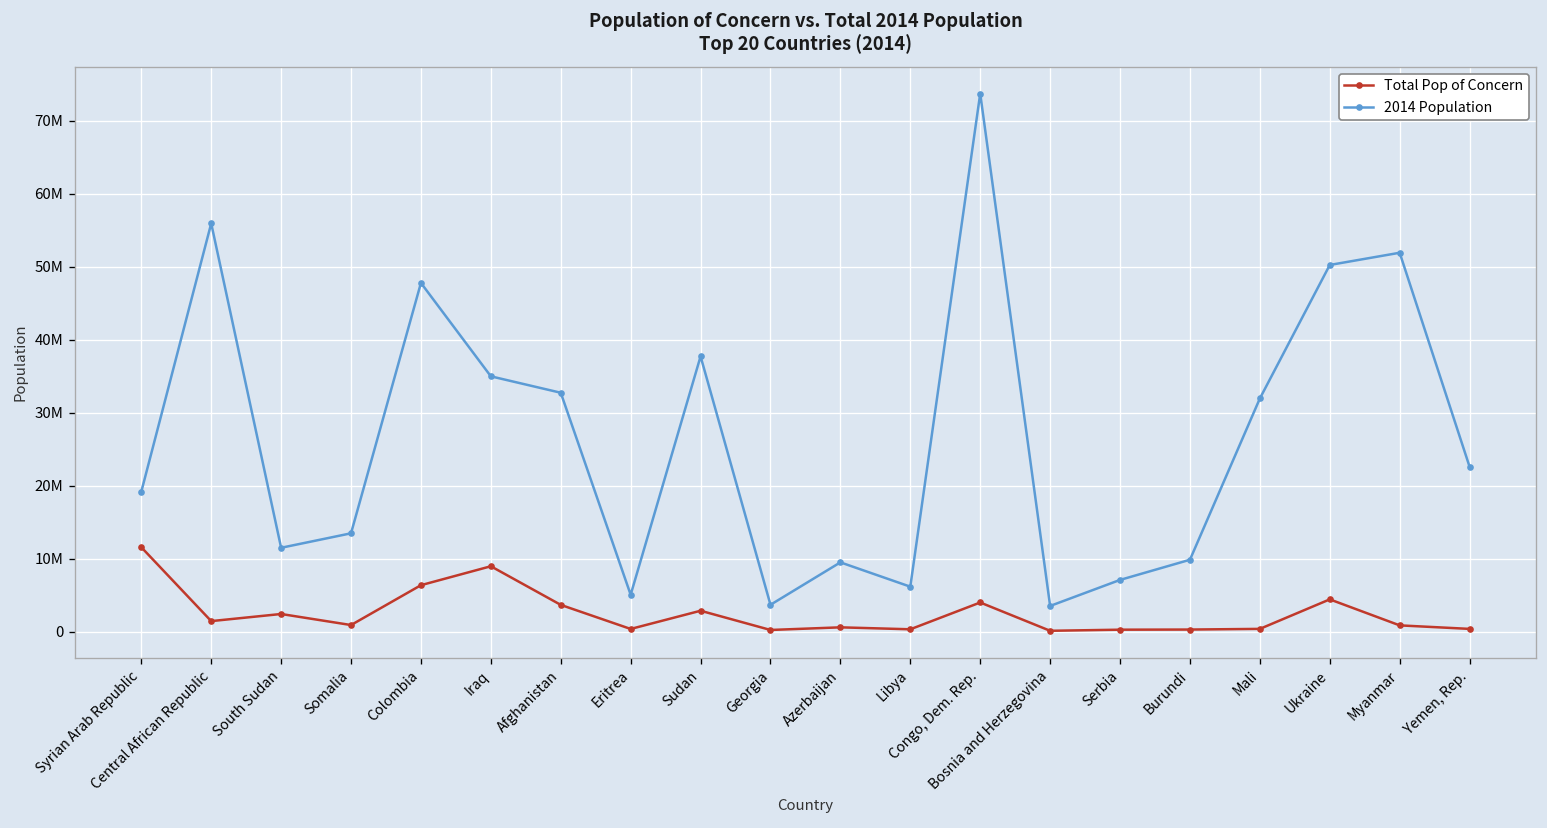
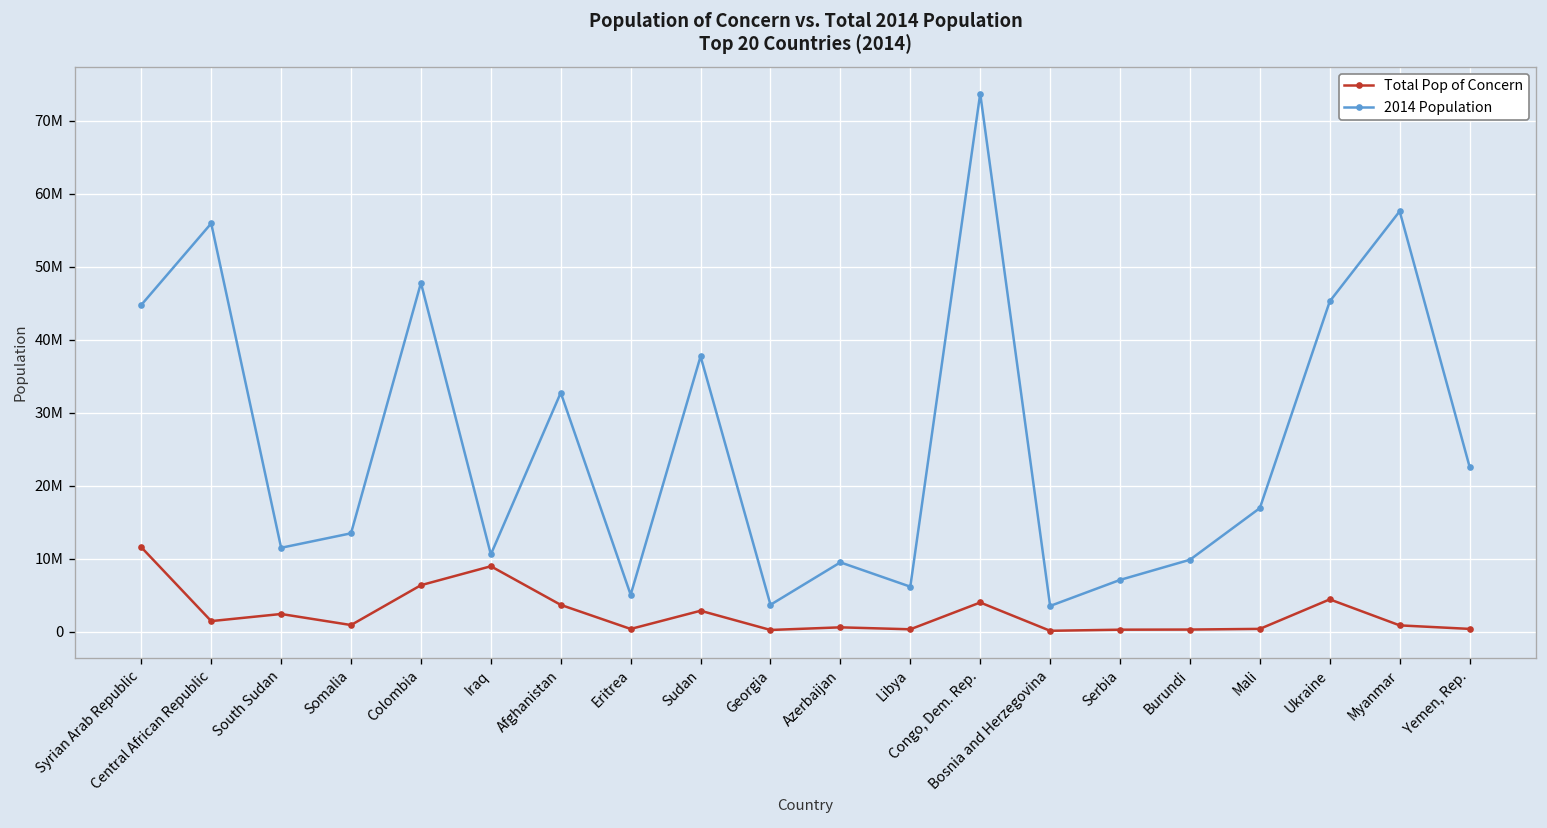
2014 Population, Syrian Arab Republic: 19000000 -> 45000000
2014 Population, Iraq: 35000000 -> 11000000
2014 Population, Mali: 32000000 -> 17000000
2014 Population, Ukraine: 50000000 -> 45000000
2014 Population, Myanmar: 52000000 -> 58000000
